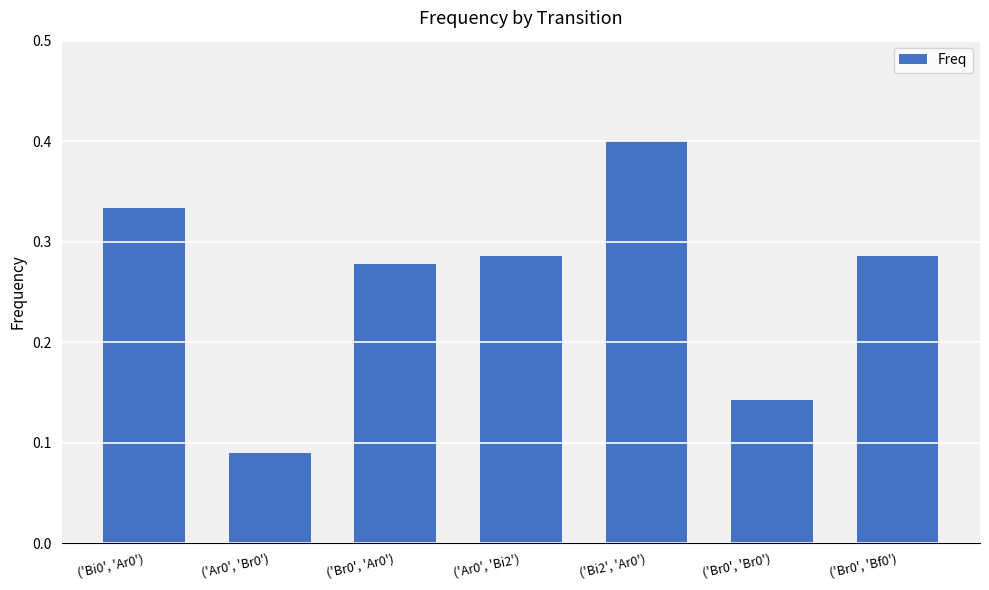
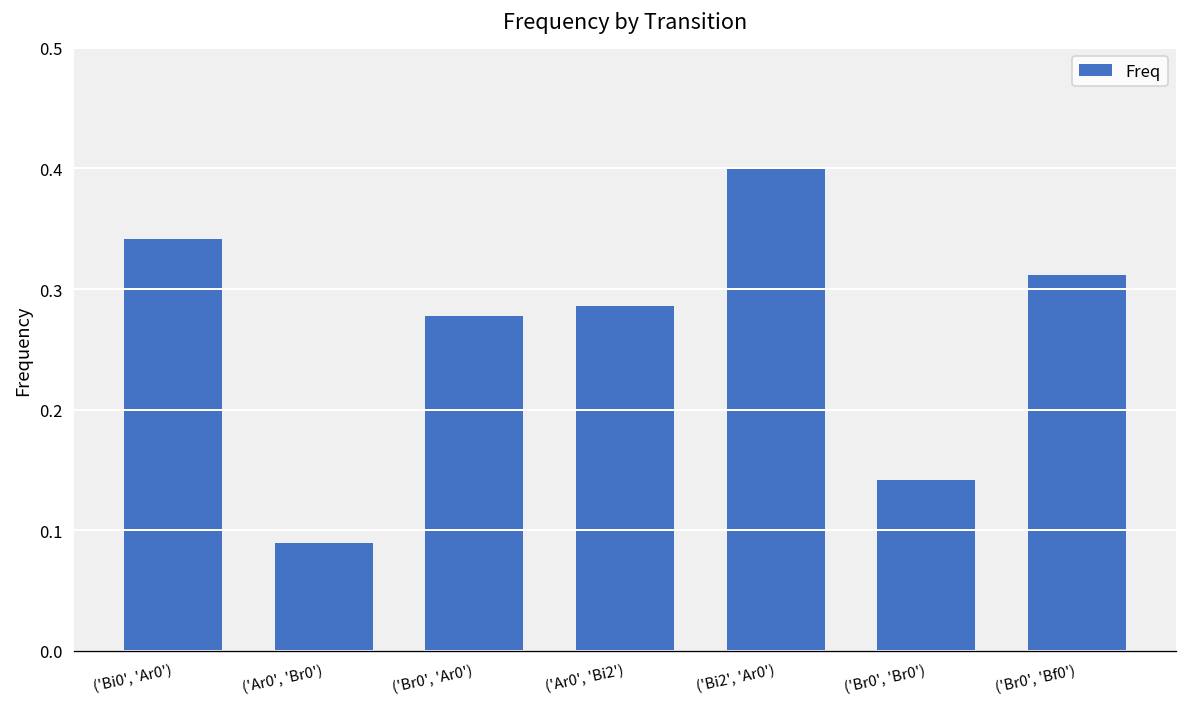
('Bi0', 'Ar0'): 0.333 -> 0.342
('Br0', 'Bf0'): 0.286 -> 0.312
